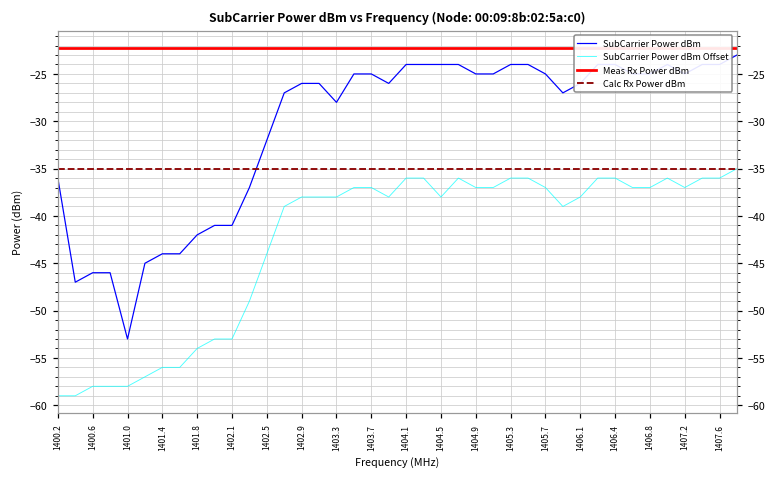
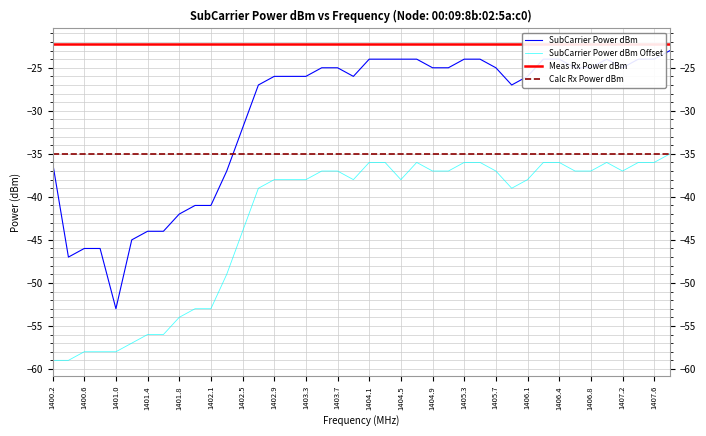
SubCarrier Power dBm, 1403.3: -28 -> -26
